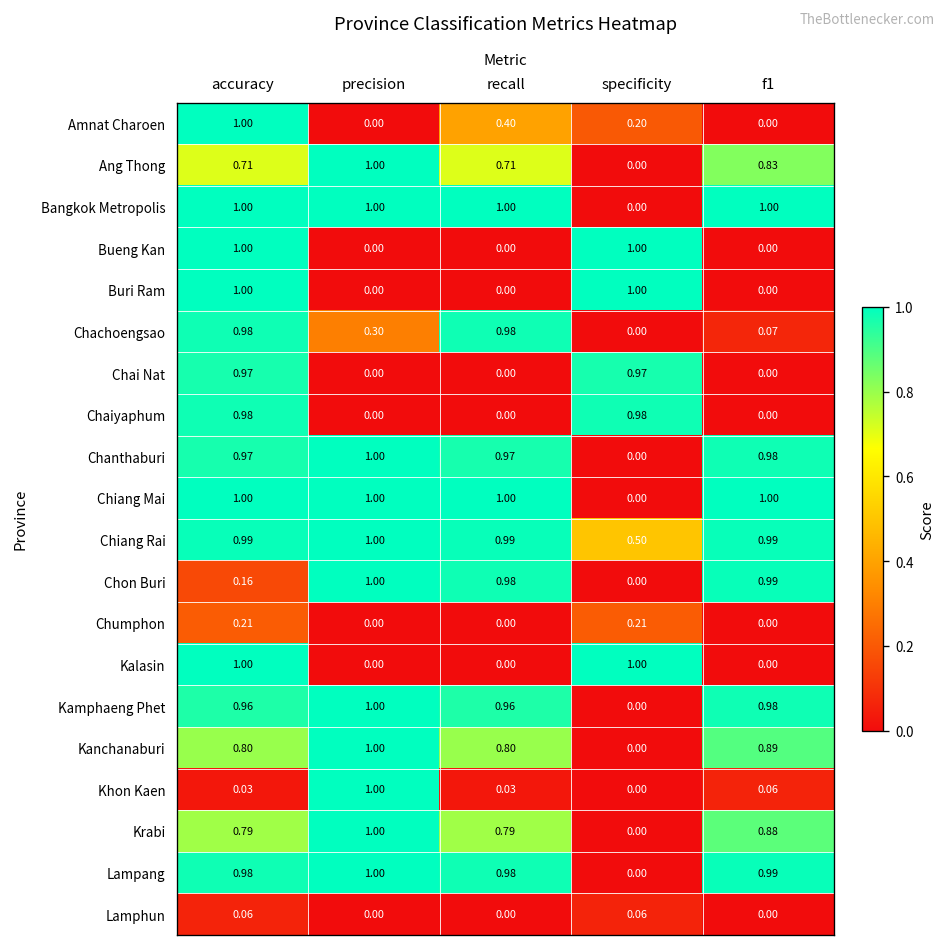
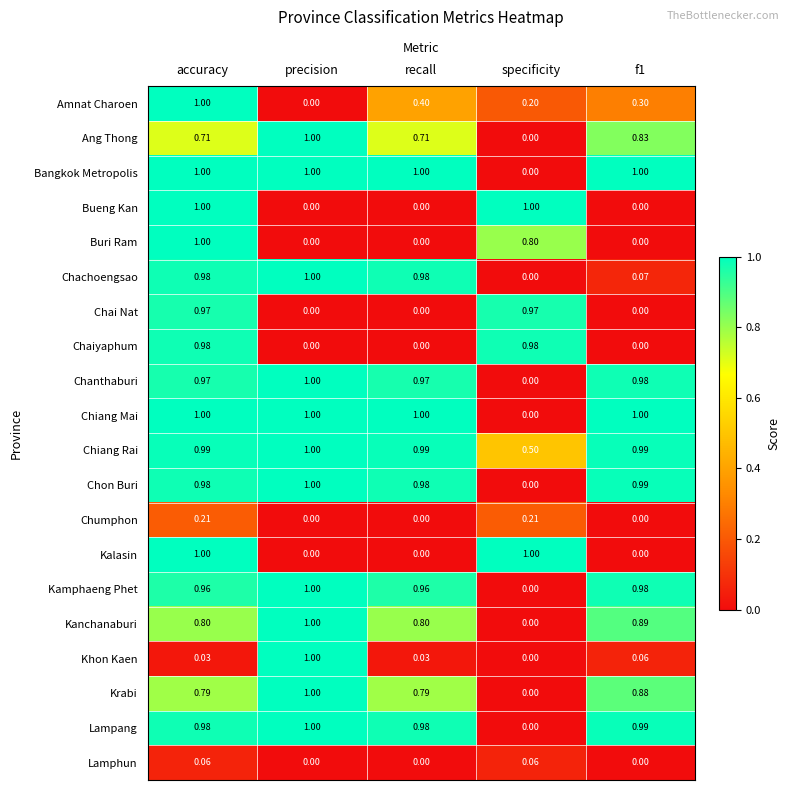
Amnat Charoen, f1: 0.00 -> 0.30
Buri Ram, specificity: 1.00 -> 0.80
Chachoengsao, precision: 0.30 -> 1.00
Chon Buri, accuracy: 0.16 -> 0.98
